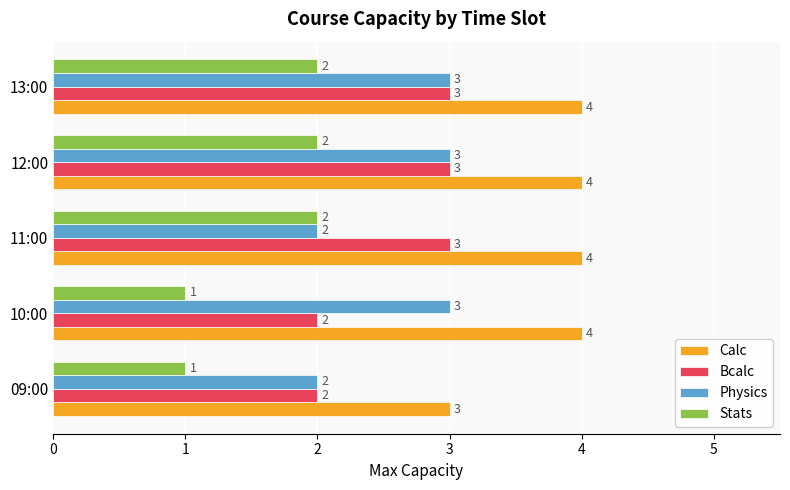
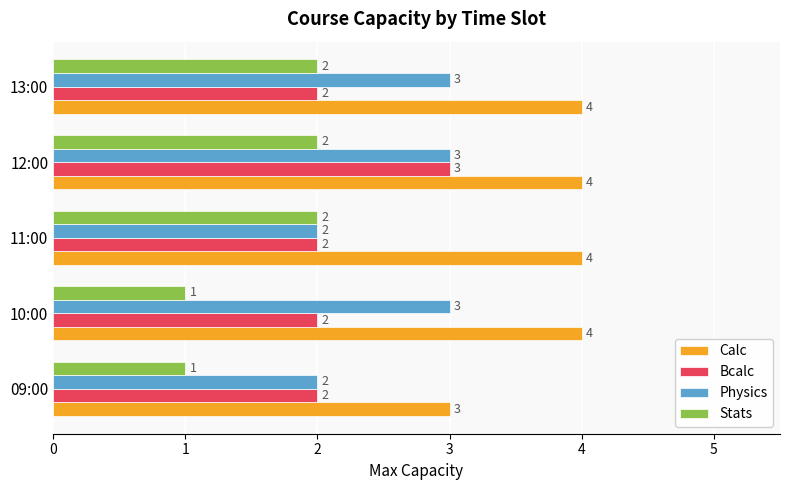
Bcalc, 13:00: 3 -> 2
Bcalc, 11:00: 3 -> 2
